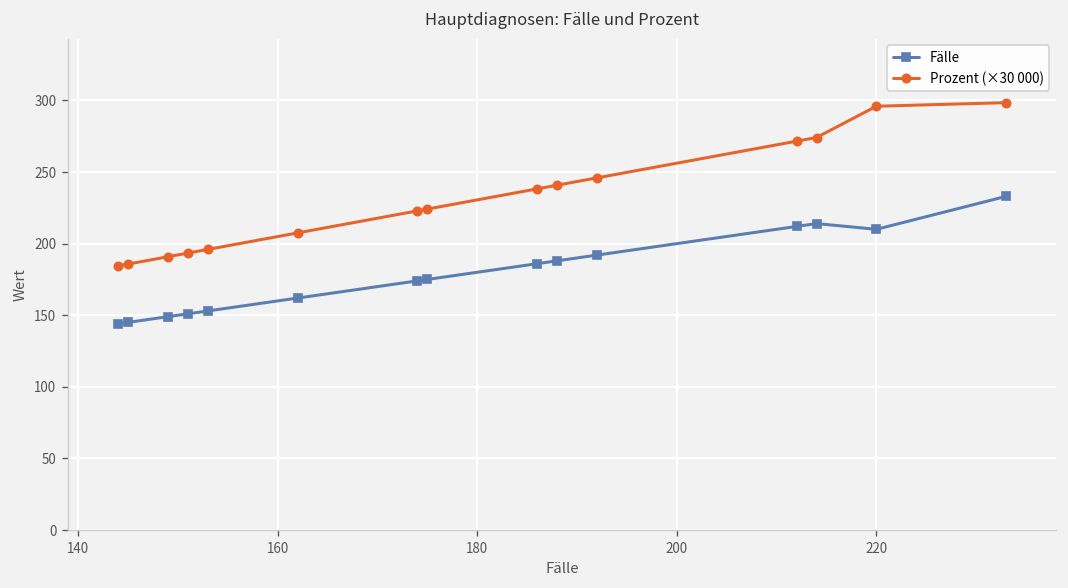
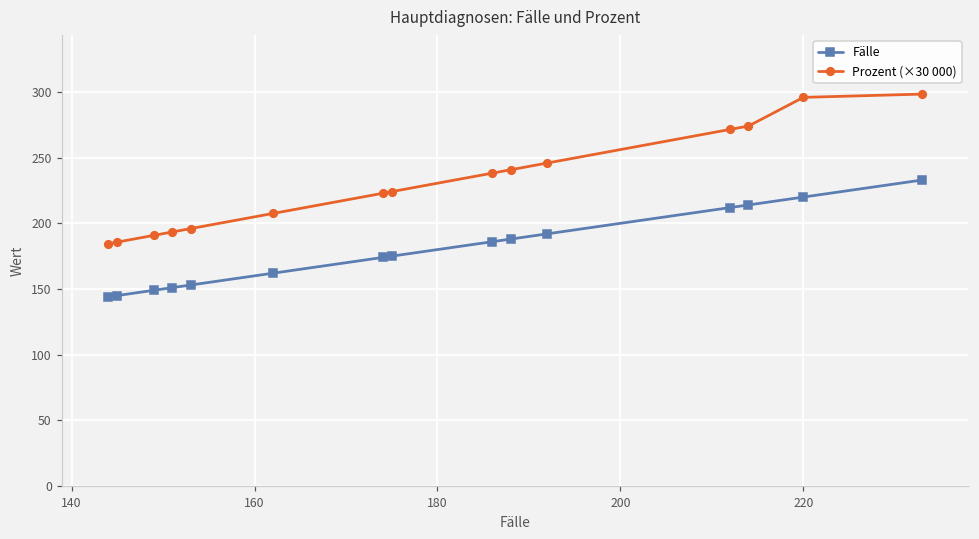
Fälle, 220: 210 -> 220
